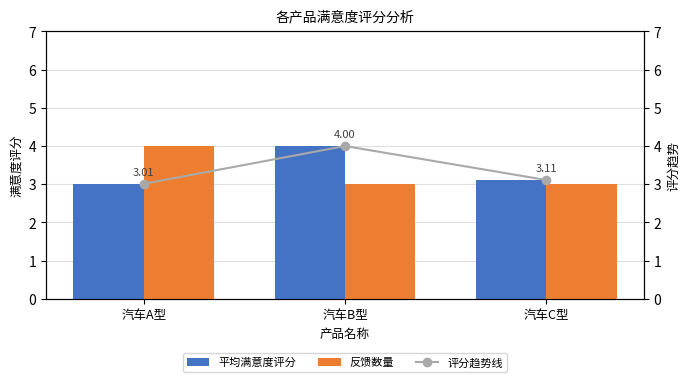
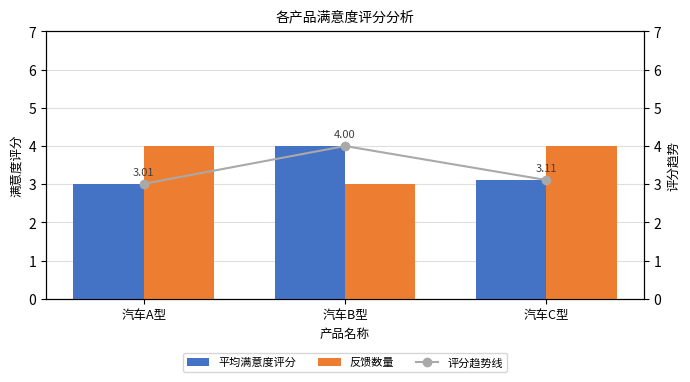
反馈数量, 汽车C型: 3 -> 4
